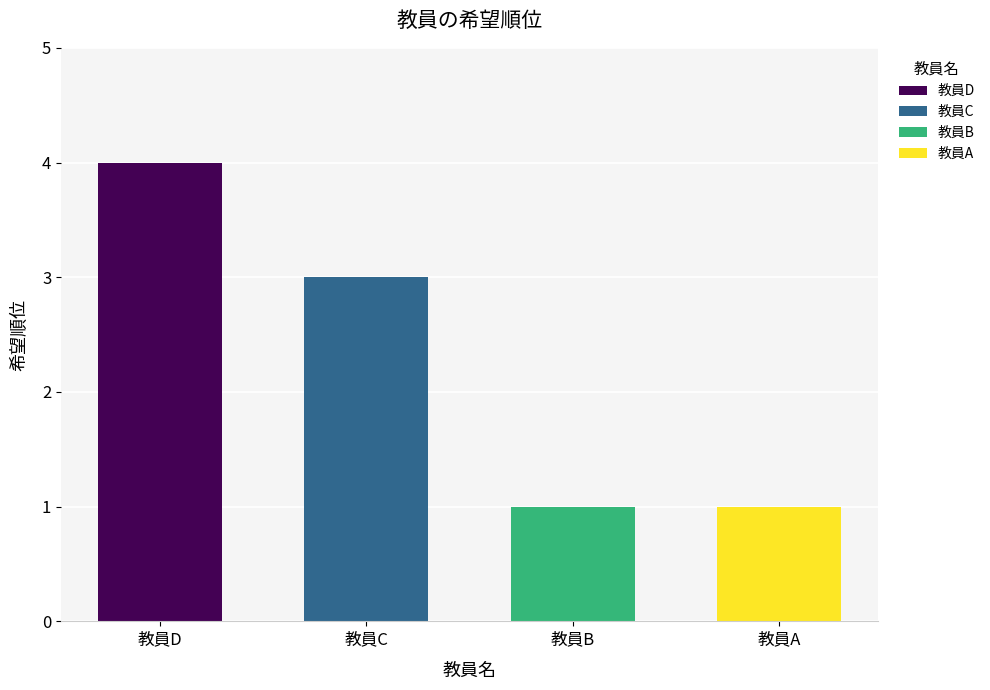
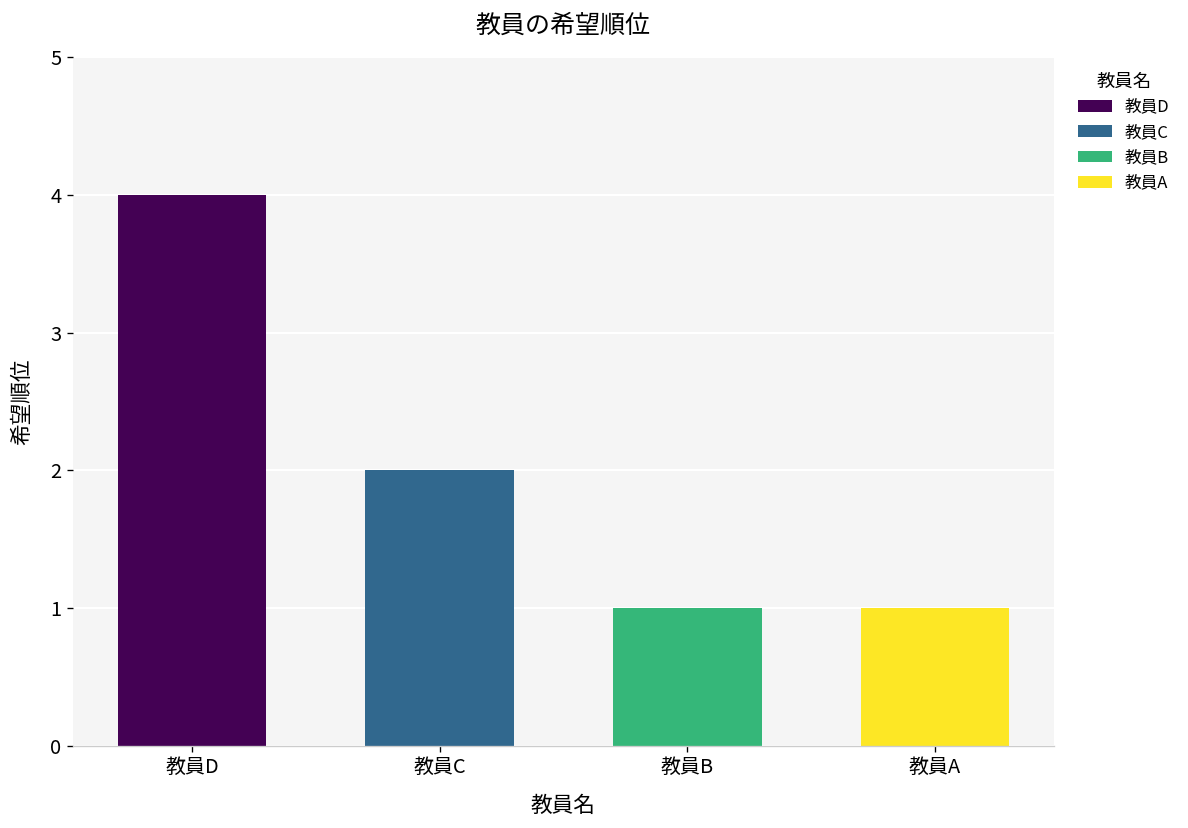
教員C: 3 -> 2
